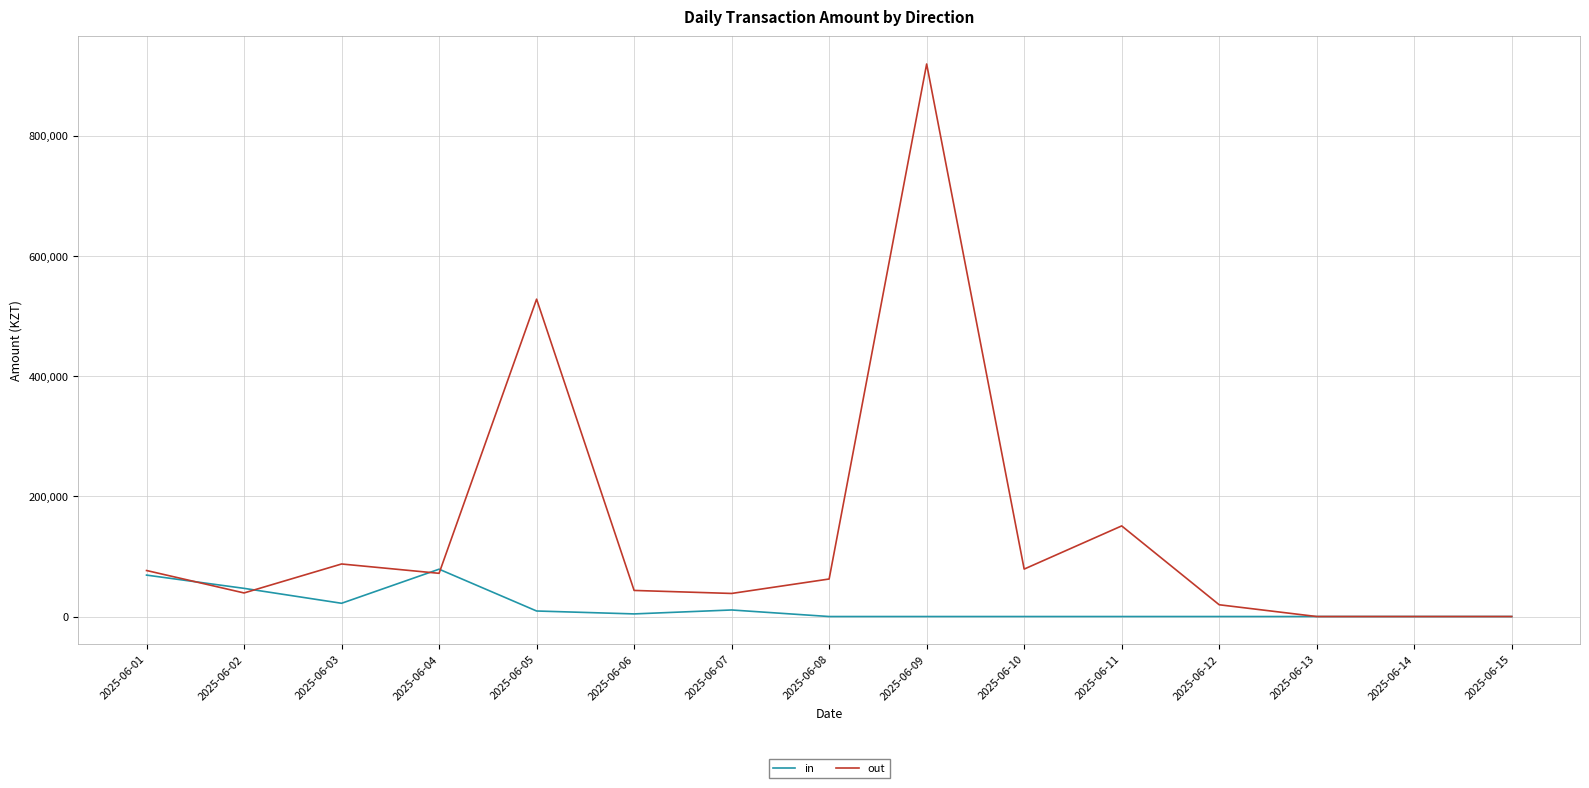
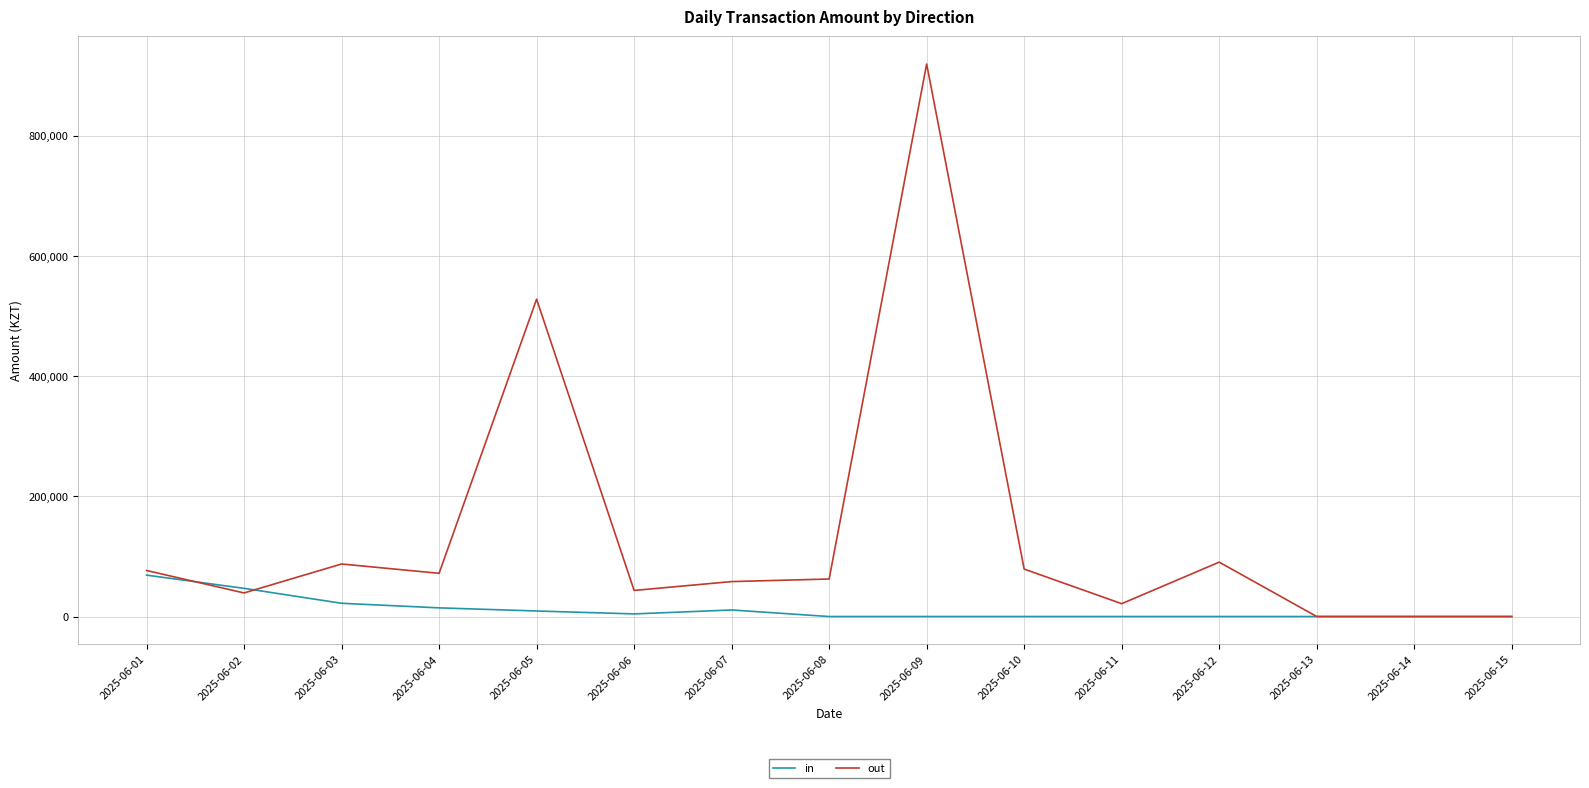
in, 2025-06-04: 80,000 -> 10,000
out, 2025-06-07: 40,000 -> 60,000
out, 2025-06-11: 150,000 -> 20,000
out, 2025-06-12: 20,000 -> 90,000
